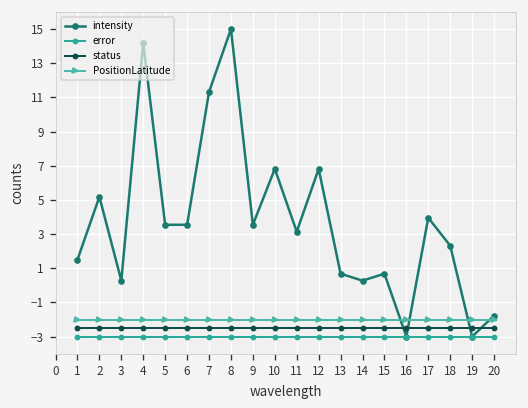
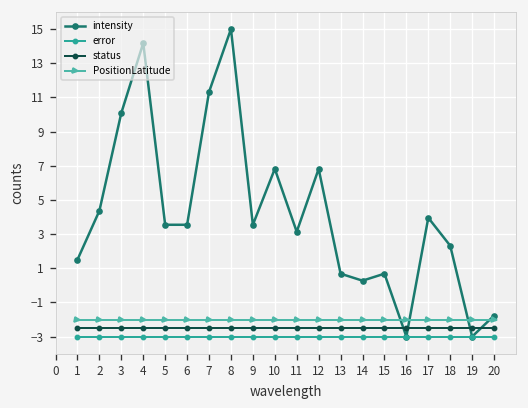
intensity, 2: 5.2 -> 4.4
intensity, 3: 0.3 -> 10.1
